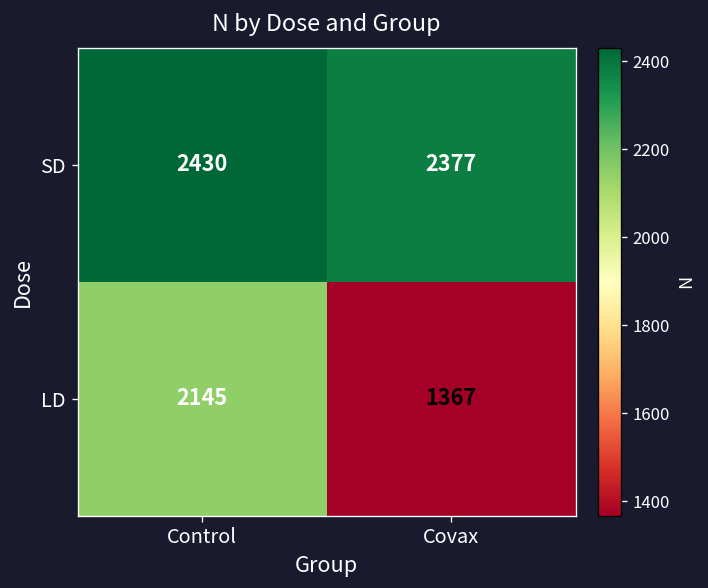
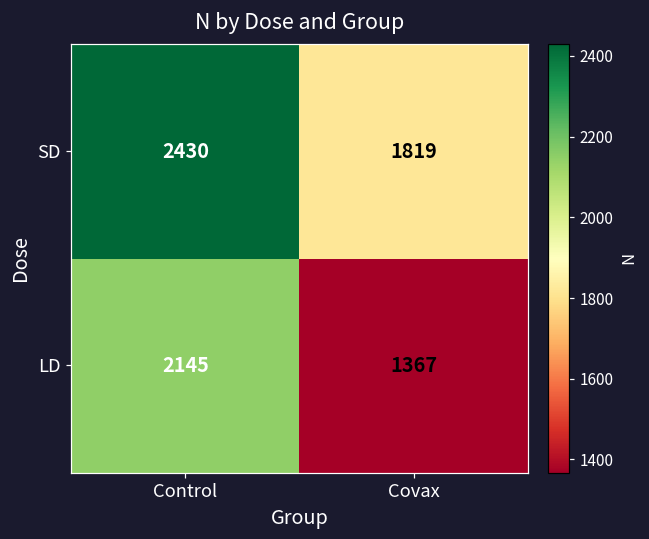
SD, Covax: 2377 -> 1819
